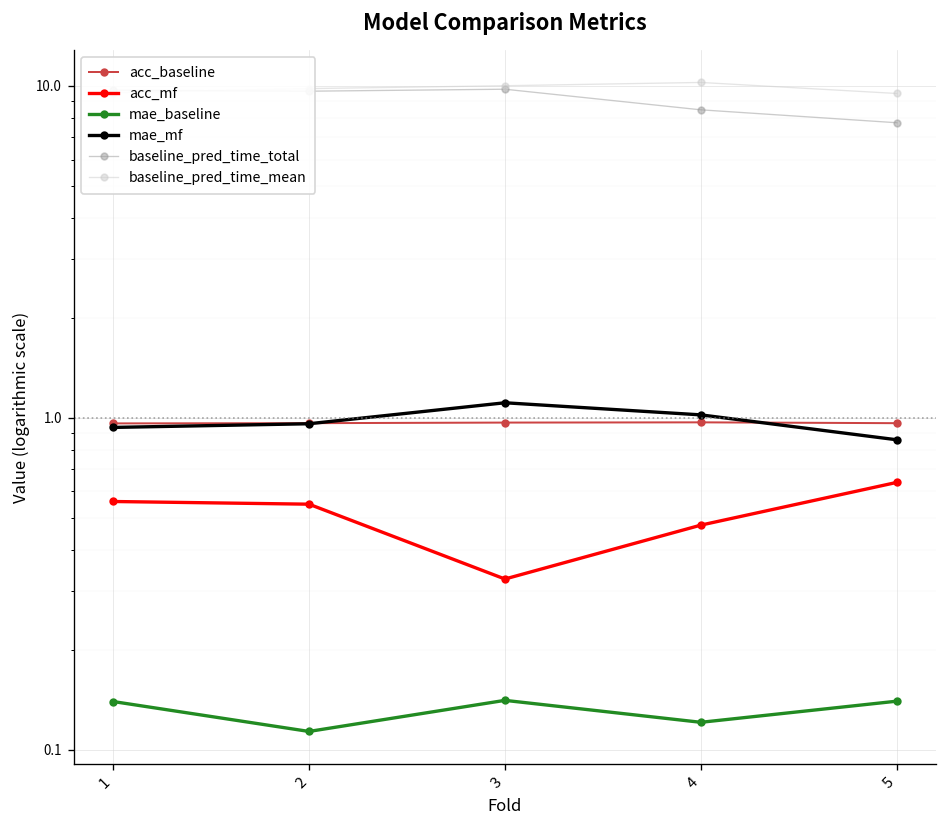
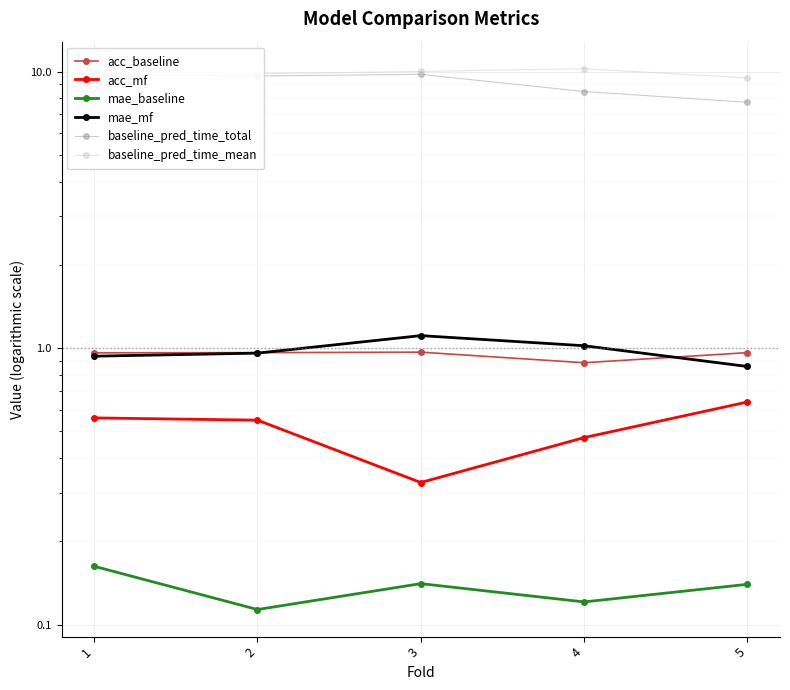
mae_baseline, 1: 0.14 -> 0.16
acc_baseline, 4: 0.97 -> 0.89
